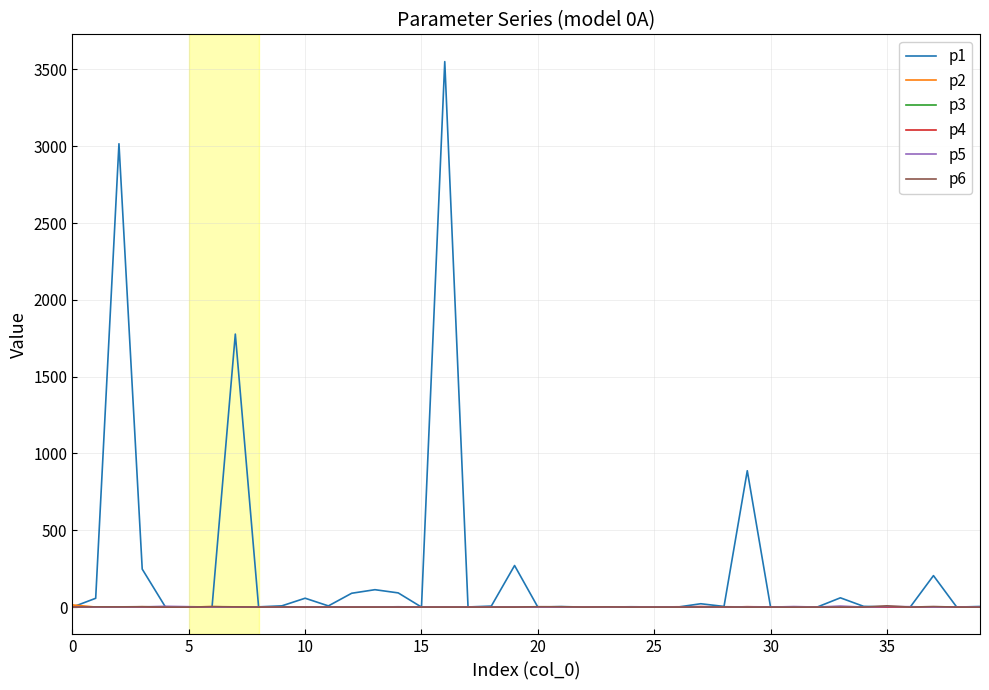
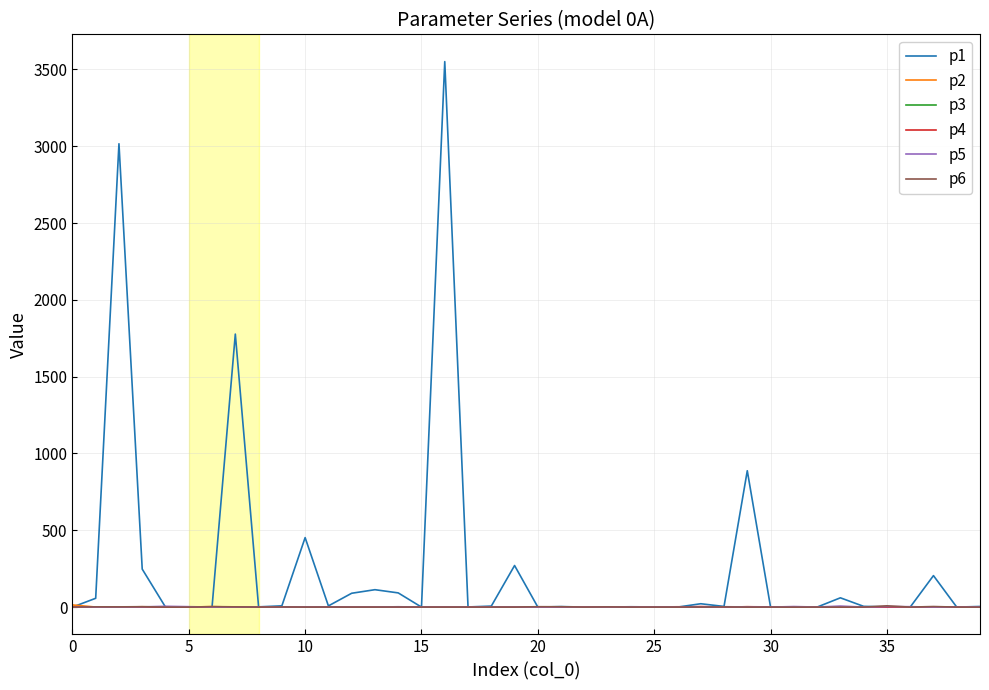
p1, 10: 60 -> 450
